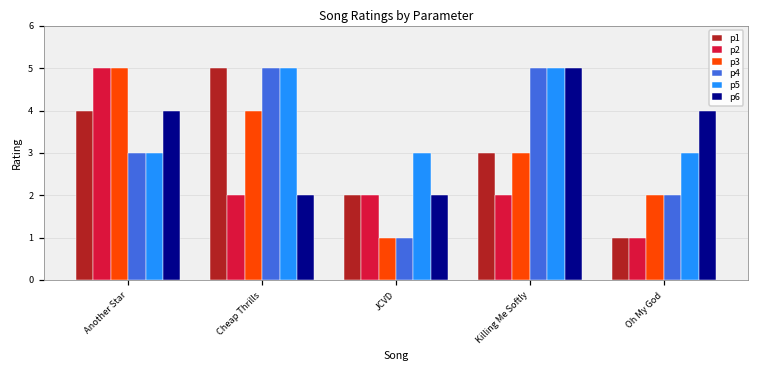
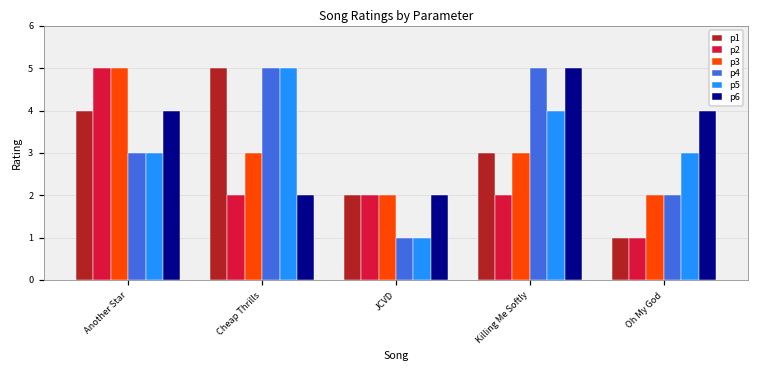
p3, Cheap Thrills: 4 -> 3
p3, JCVD: 1 -> 2
p5, JCVD: 3 -> 1
p5, Killing Me Softly: 5 -> 4
